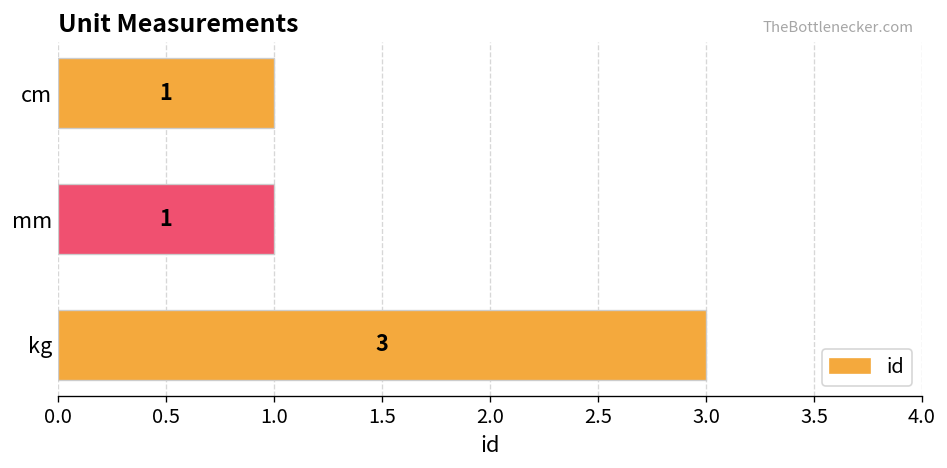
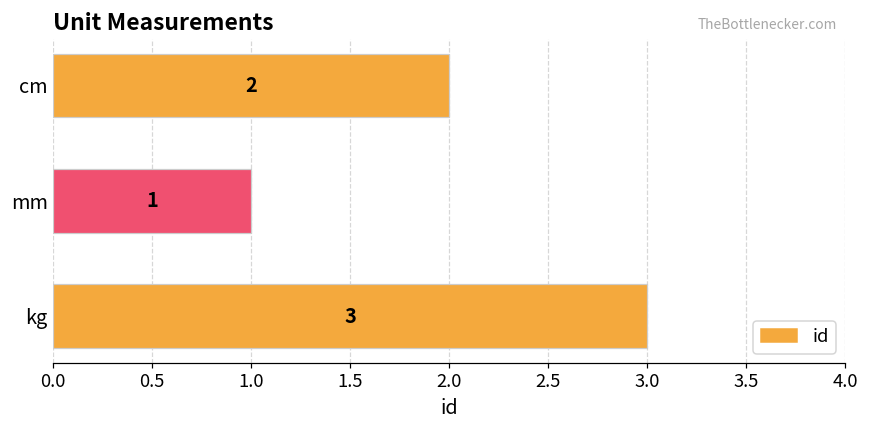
cm: 1 -> 2
